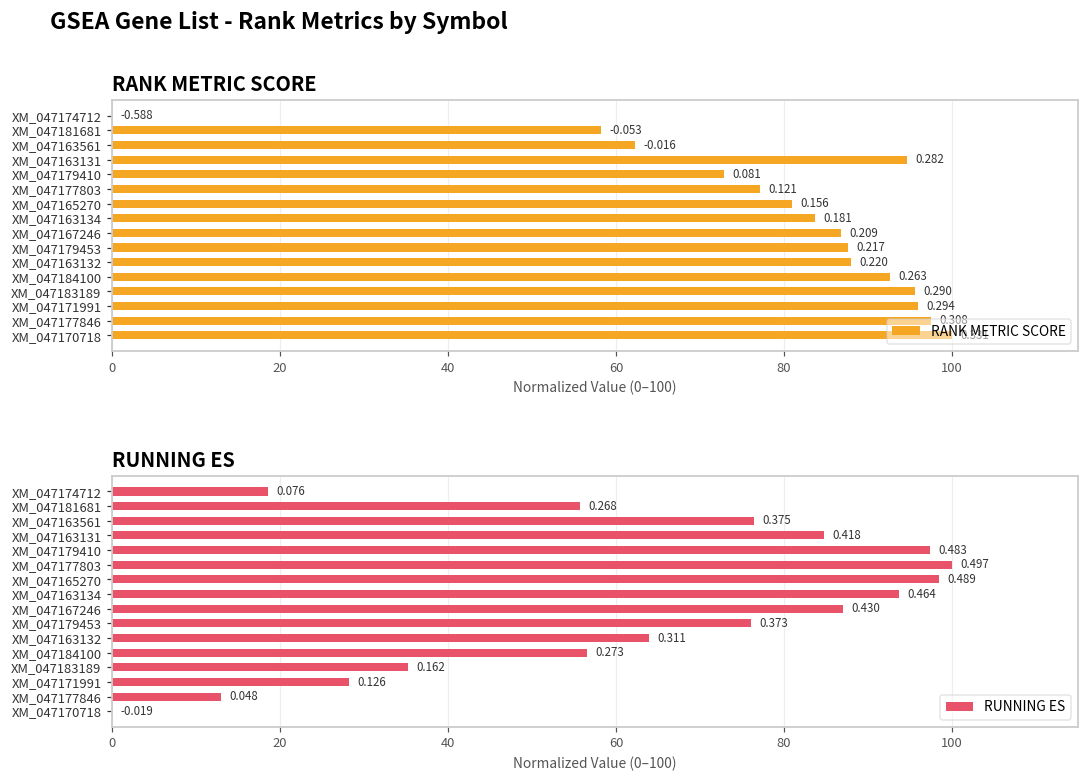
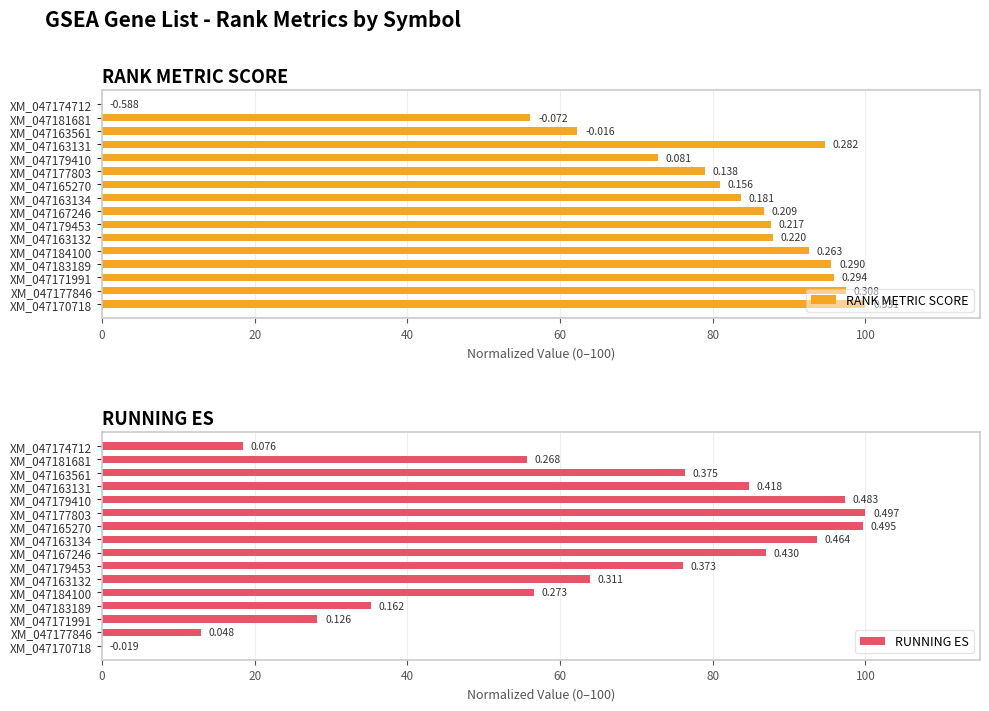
RANK METRIC SCORE, XM_047181681: -0.053 -> -0.072
RANK METRIC SCORE, XM_047177803: 0.121 -> 0.138
RUNNING ES, XM_047165270: 0.489 -> 0.495
